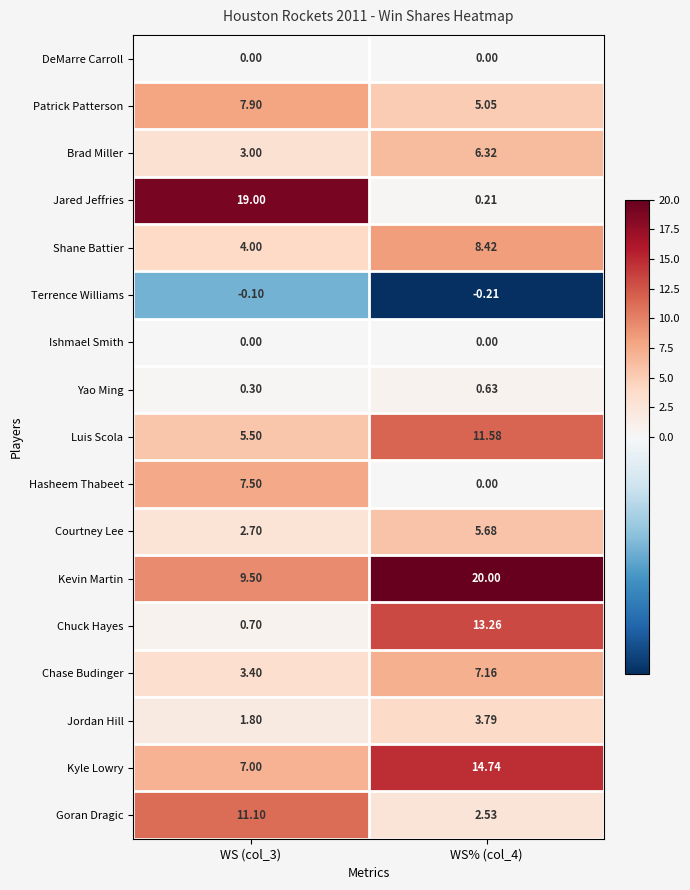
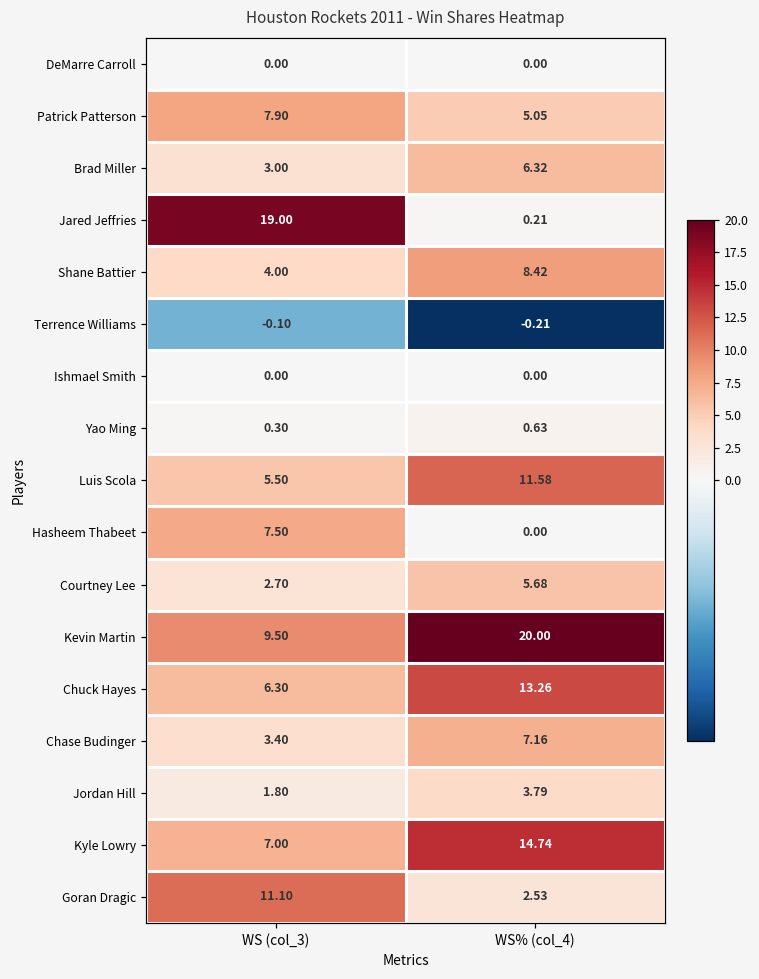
Chuck Hayes, WS (col_3): 0.70 -> 6.30
